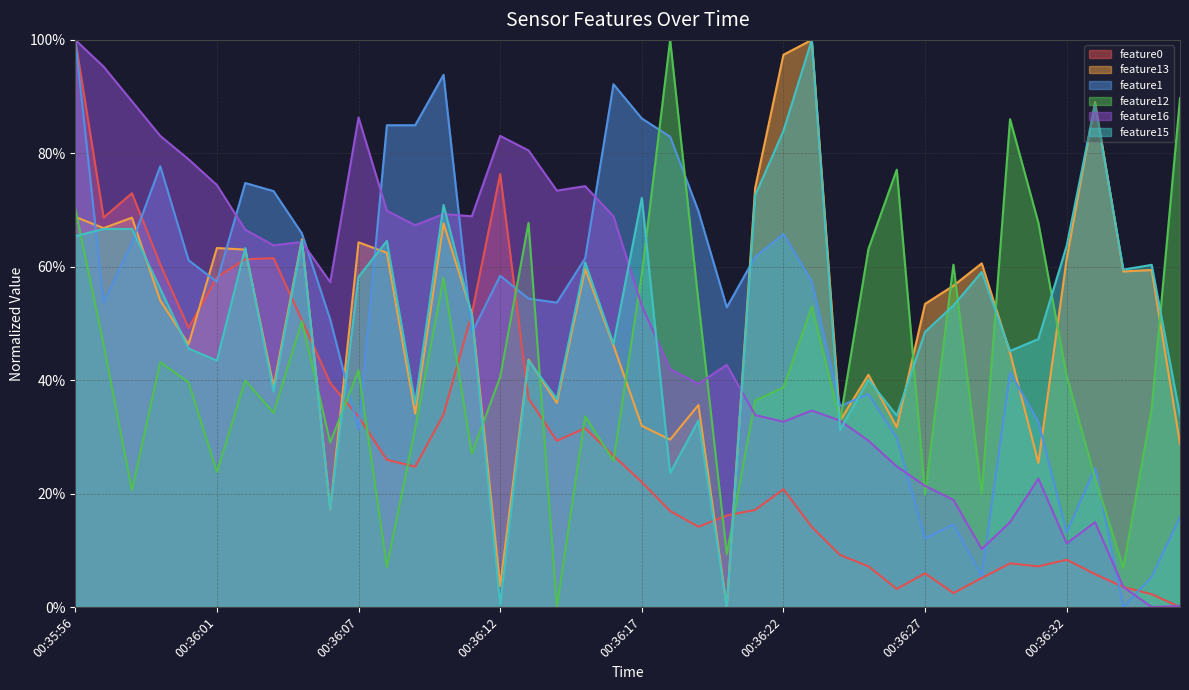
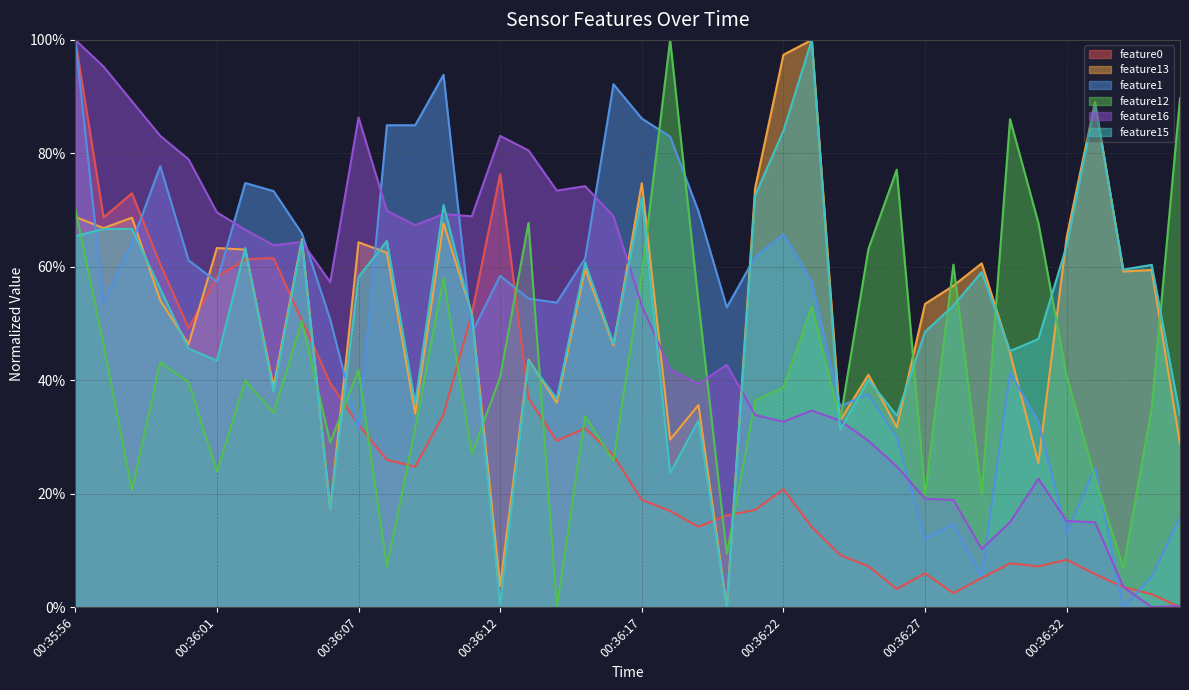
feature16, 00:36:01: 74% -> 70%
feature0, 00:36:07: 34% -> 32%
feature0, 00:36:17: 22% -> 19%
feature13, 00:36:17: 32% -> 75%
feature16, 00:36:27: 21% -> 19%
feature13, 00:36:32: 61% -> 65%
feature16, 00:36:32: 11% -> 15%
